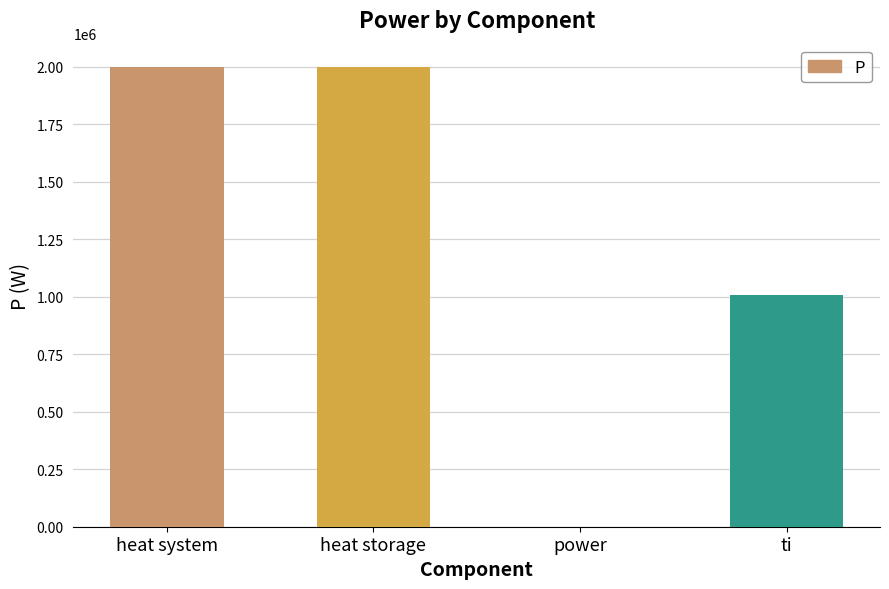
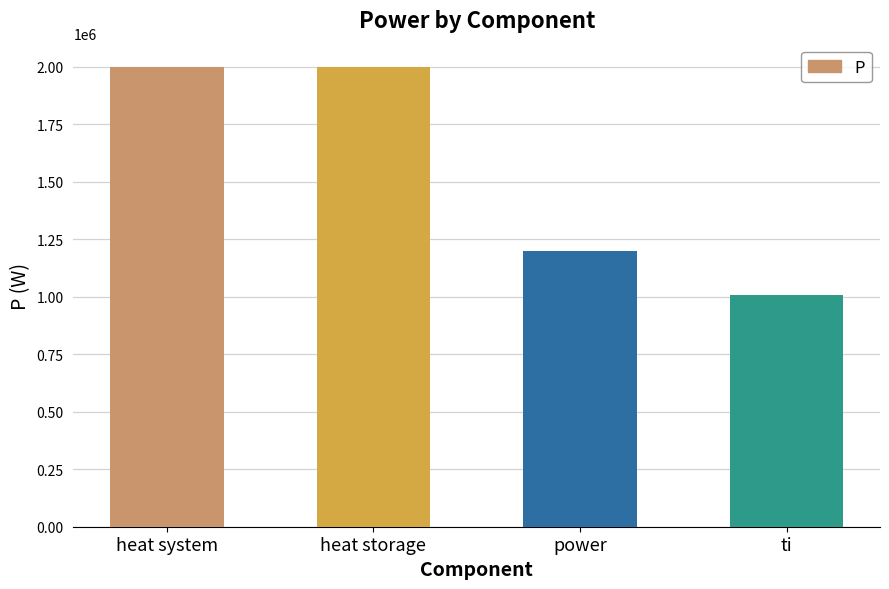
power: 0 -> 1200000
